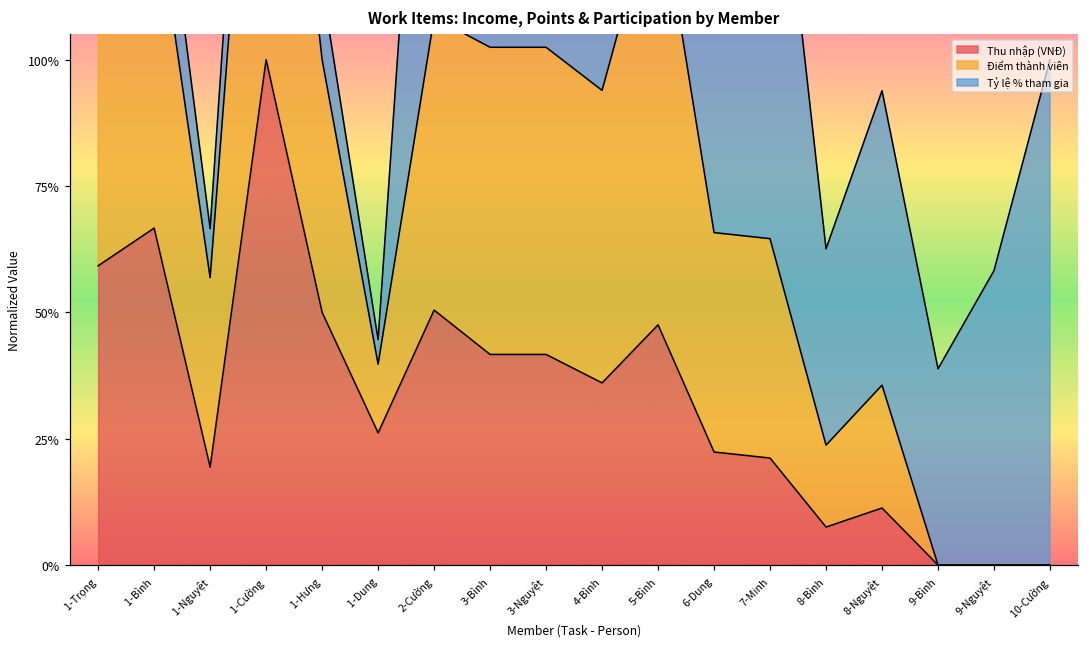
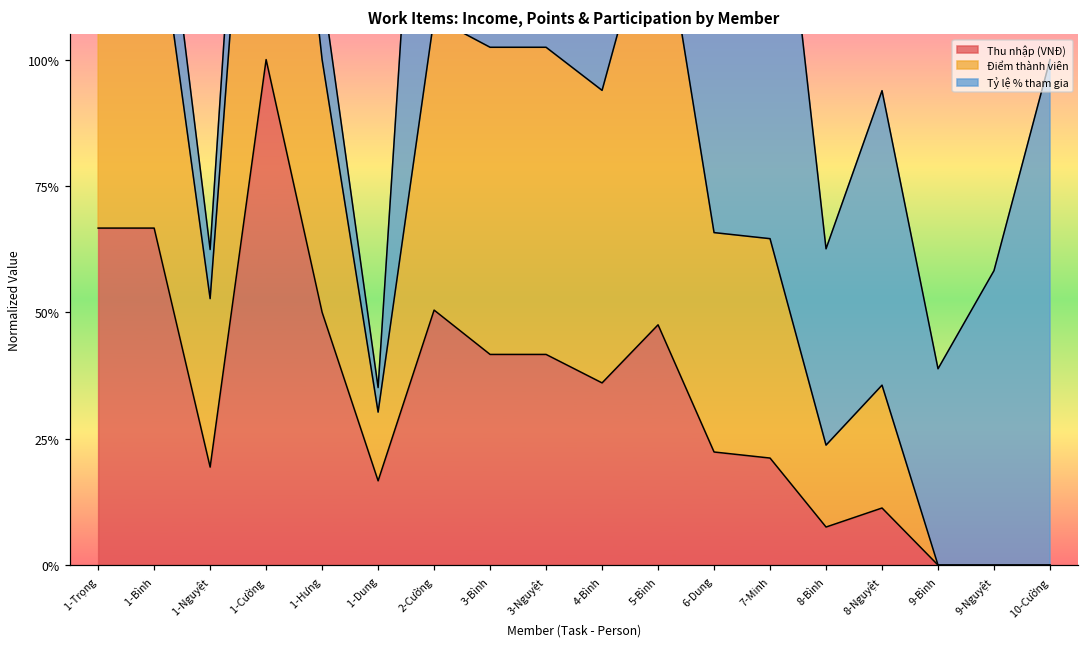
Thu nhập (VNĐ), 1-Trọng: 59% -> 67%
Điểm thành viên, 1-Nguyệt: 37% -> 33%
Thu nhập (VNĐ), 1-Dung: 26% -> 17%
